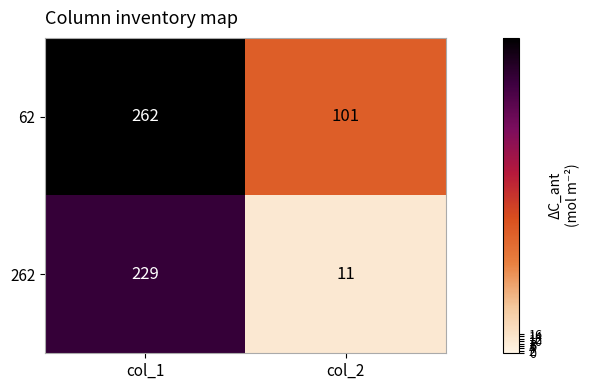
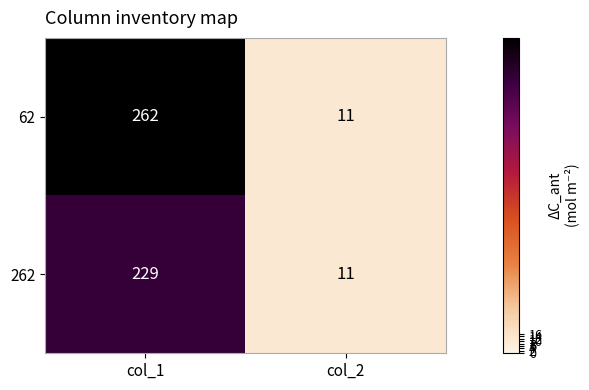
62, col_2: 101 -> 11
